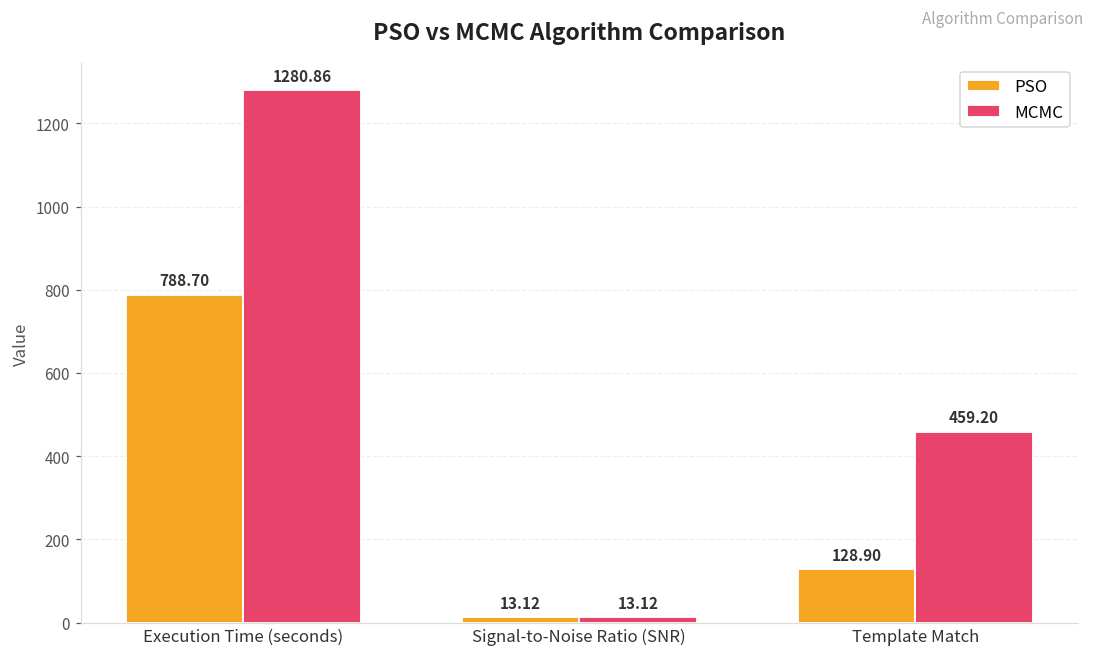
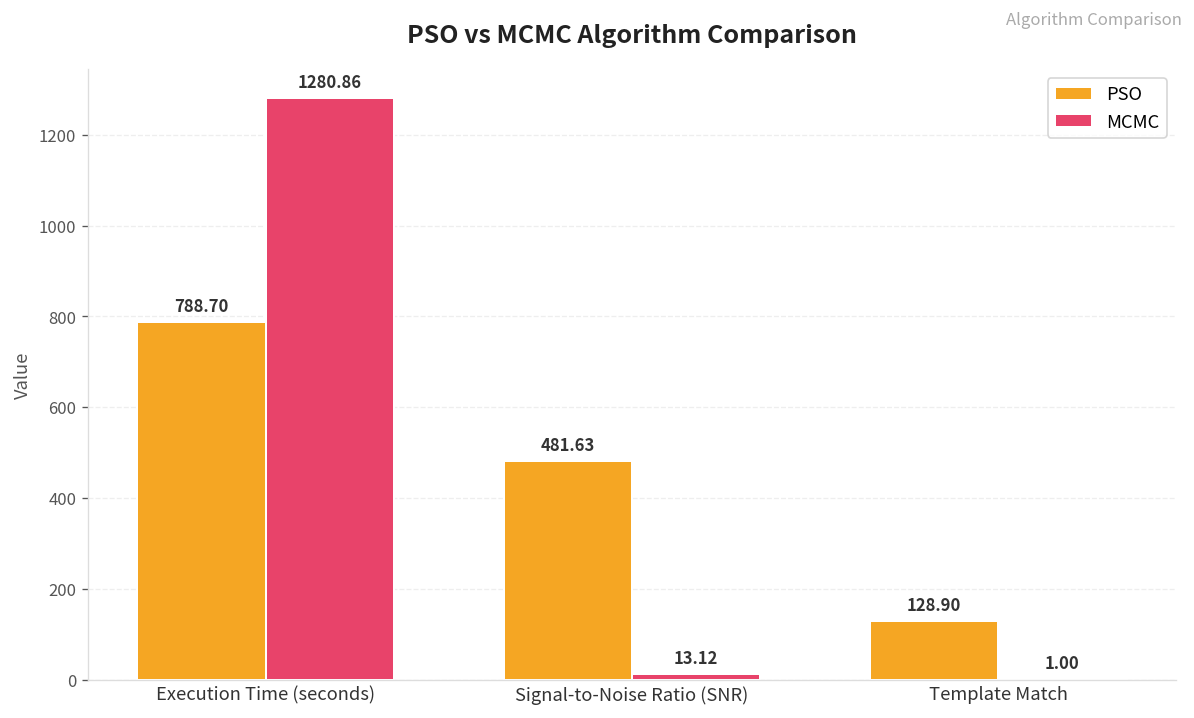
PSO, Signal-to-Noise Ratio (SNR): 13.12 -> 481.63
MCMC, Template Match: 459.20 -> 1.00
